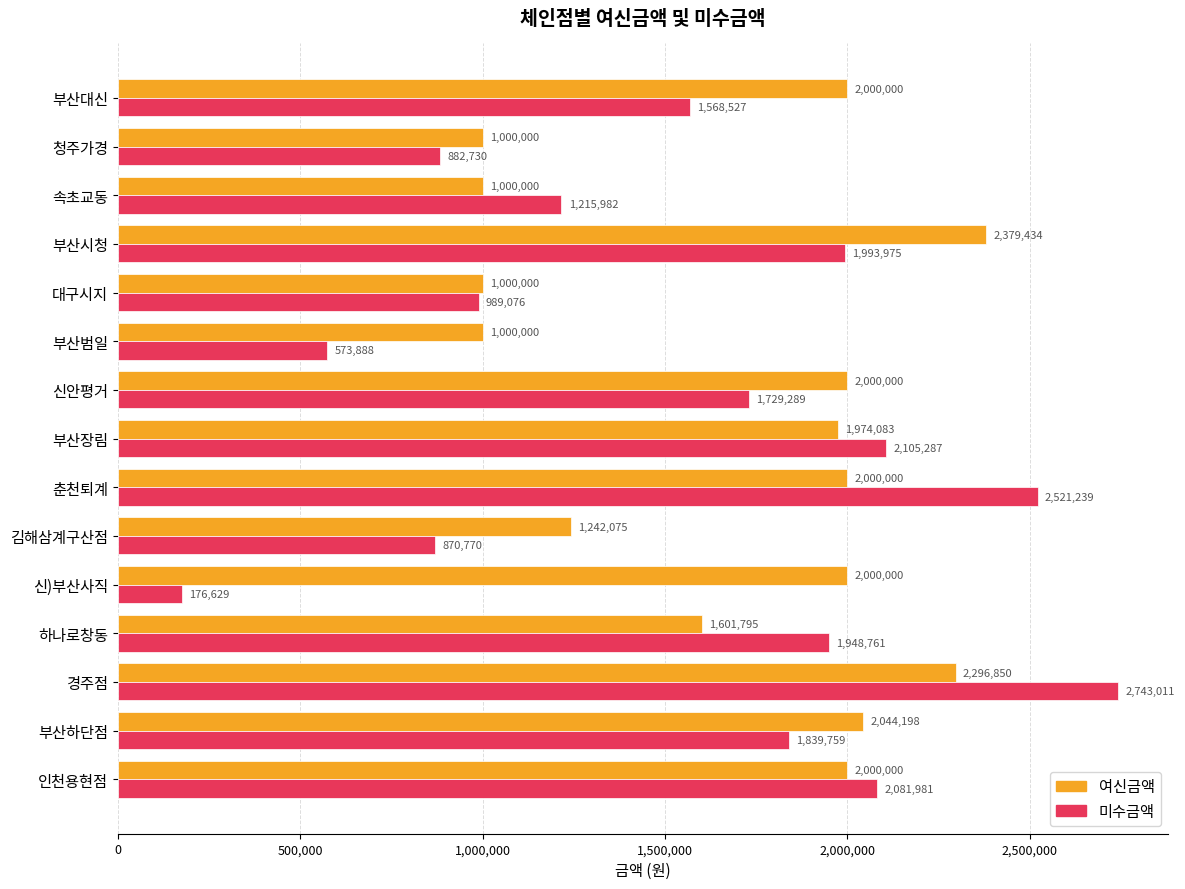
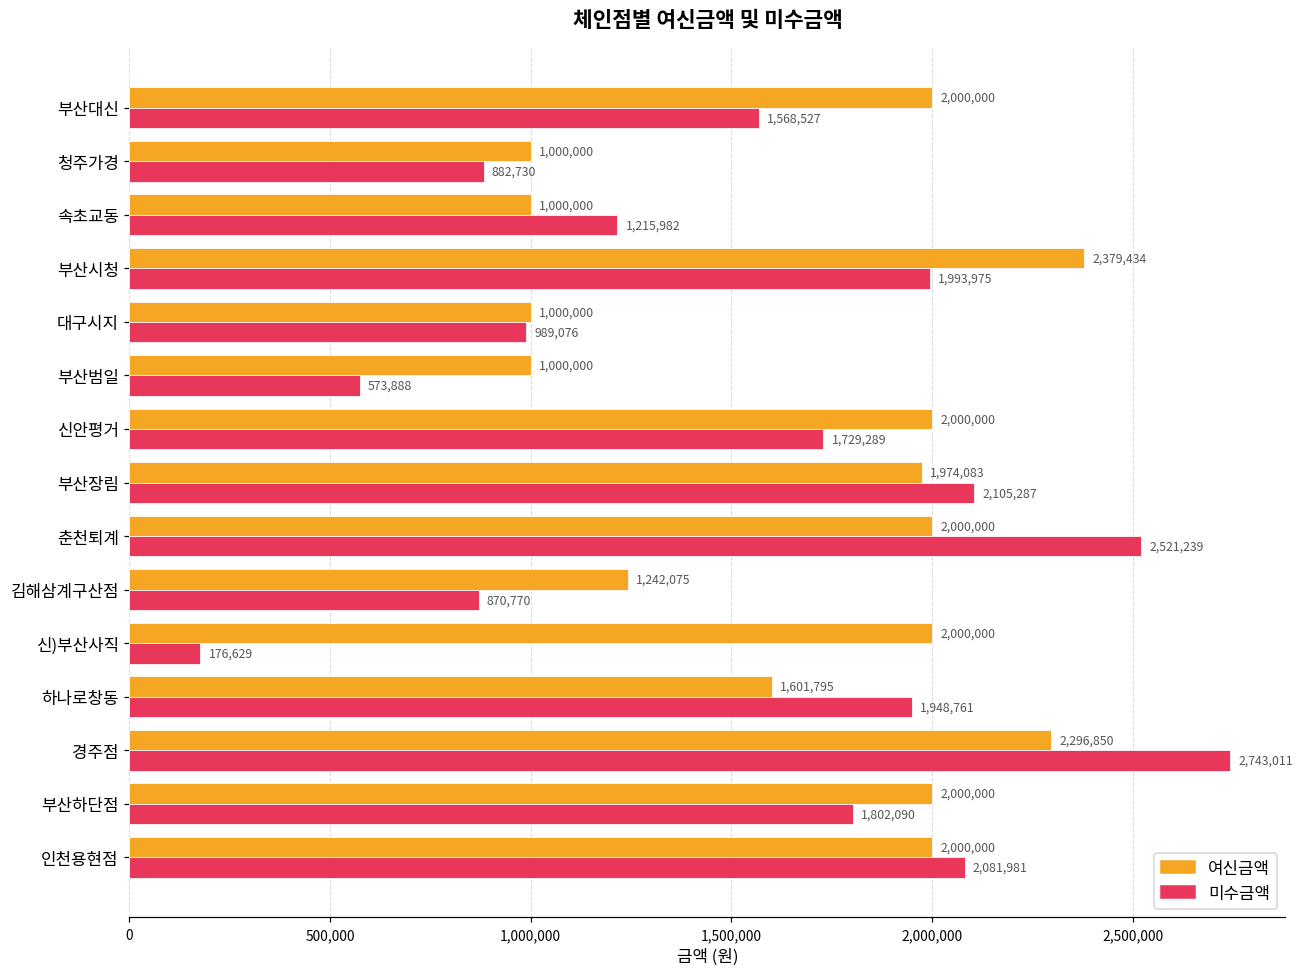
여신금액, 부산하단점: 2,044,198 -> 2,000,000
미수금액, 부산하단점: 1,839,759 -> 1,802,090
